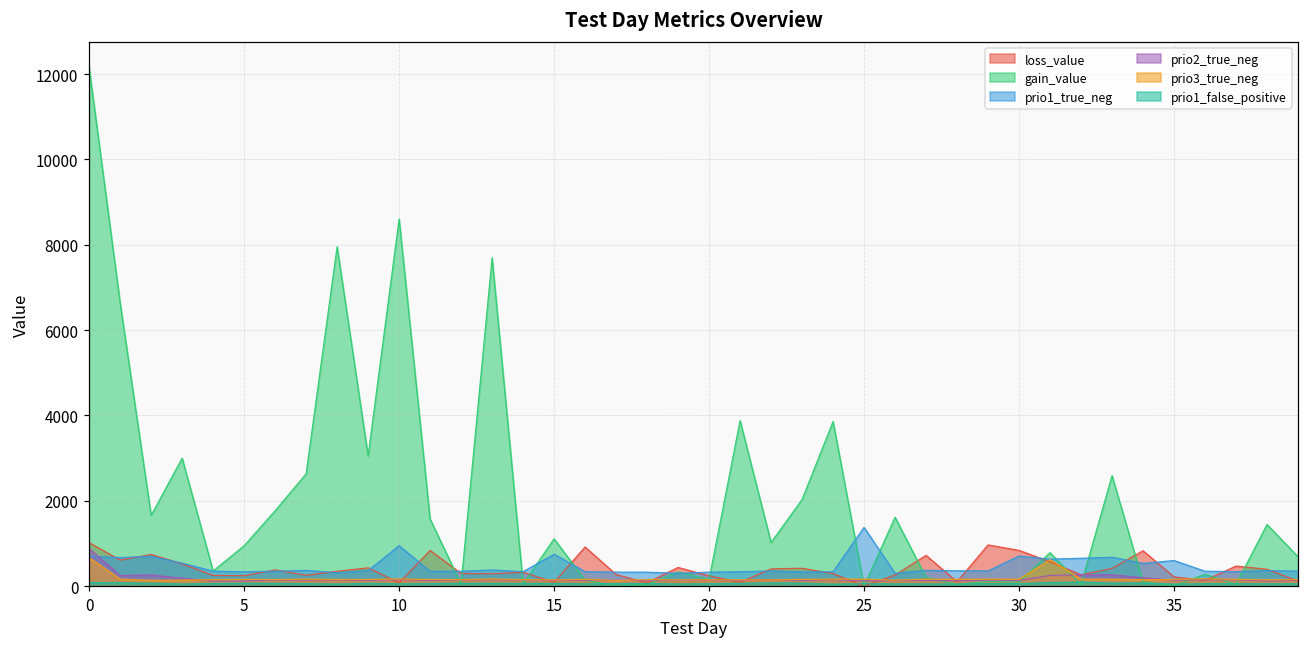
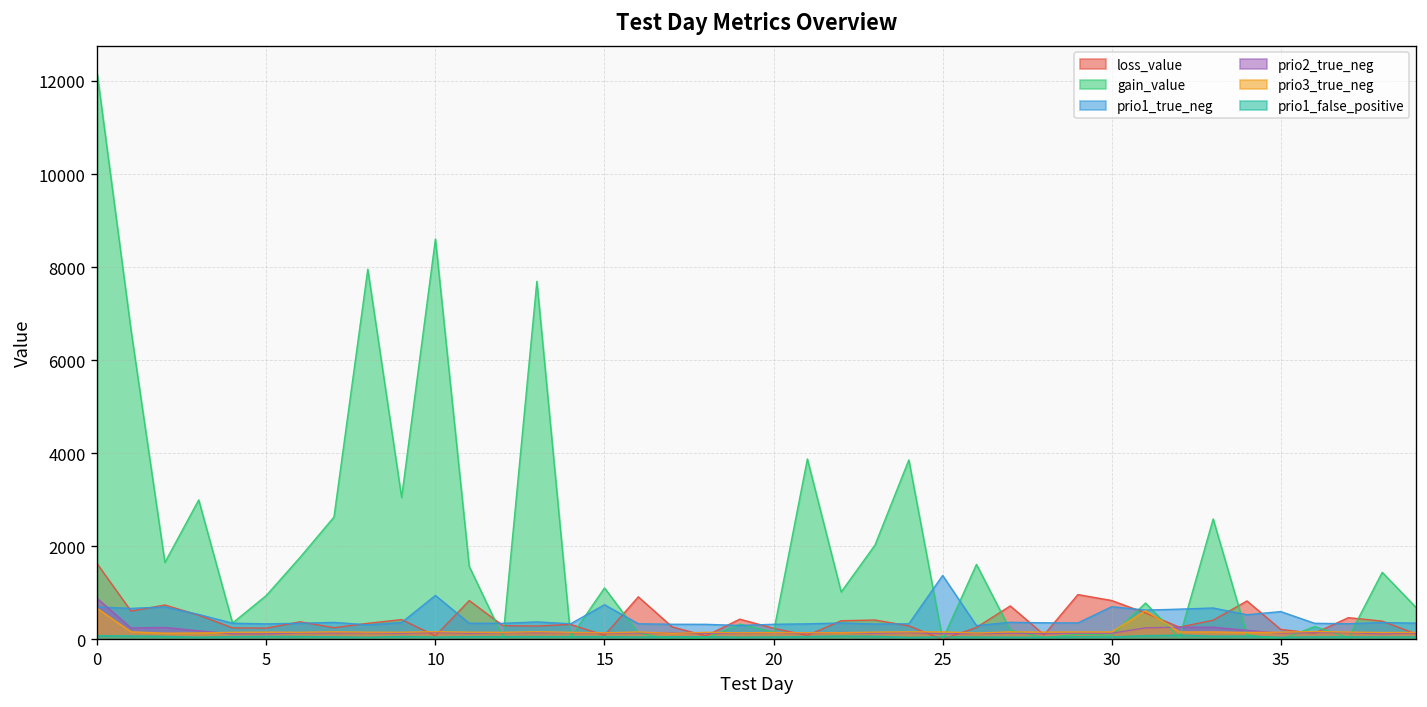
loss_value, 0: 1000 -> 1600
